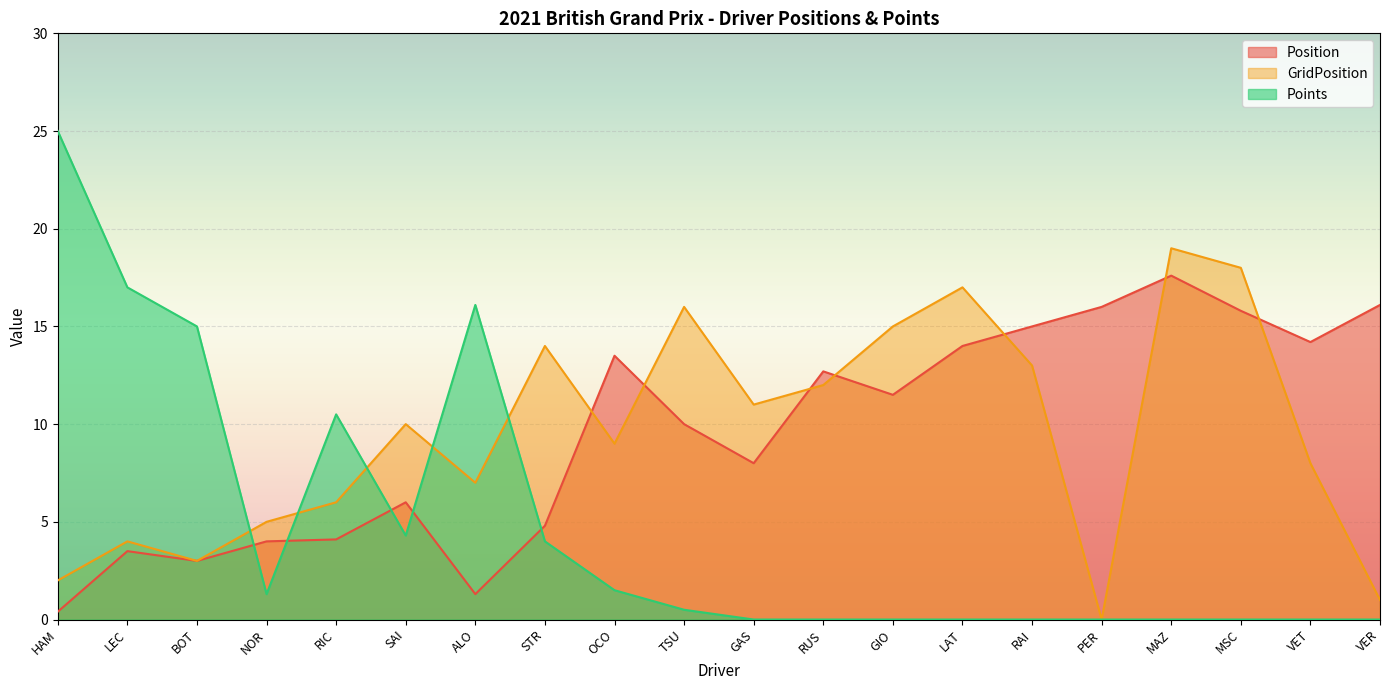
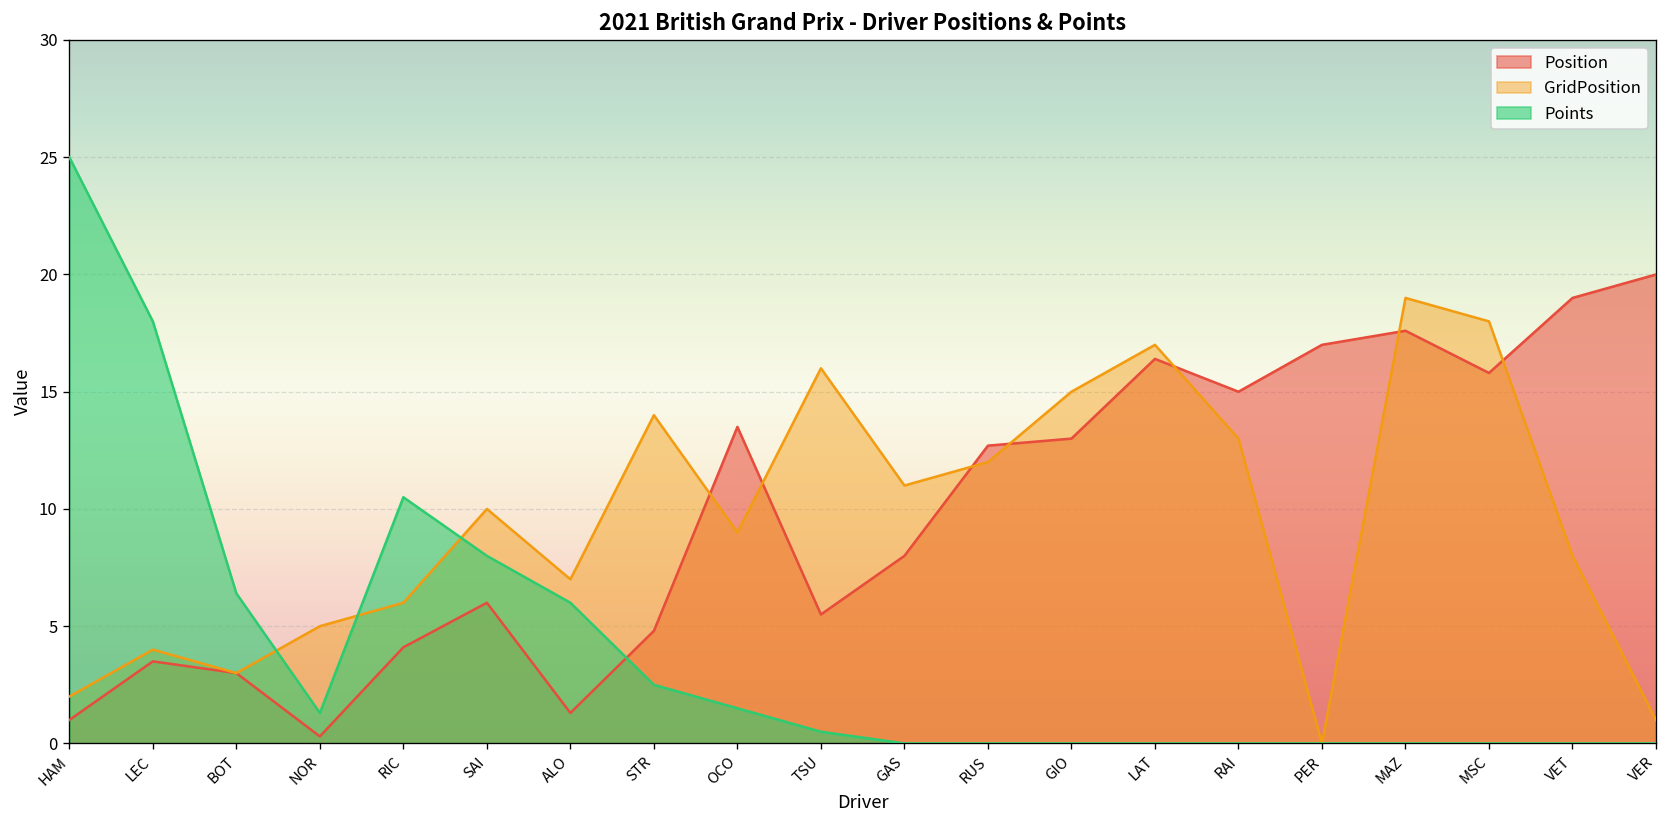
Position, HAM: 0.4 -> 1.0
Points, LEC: 17 -> 18
Points, BOT: 15.0 -> 6.4
Position, NOR: 4.0 -> 0.3
Points, SAI: 4.3 -> 8.0
Points, ALO: 16.1 -> 6.0
Points, STR: 4.0 -> 2.5
Position, TSU: 10.0 -> 5.5
Position, GIO: 11.5 -> 13.0
Position, LAT: 14.0 -> 16.4
Position, PER: 16 -> 17
Position, VET: 14.2 -> 19.0
Position, VER: 16.1 -> 20.0
